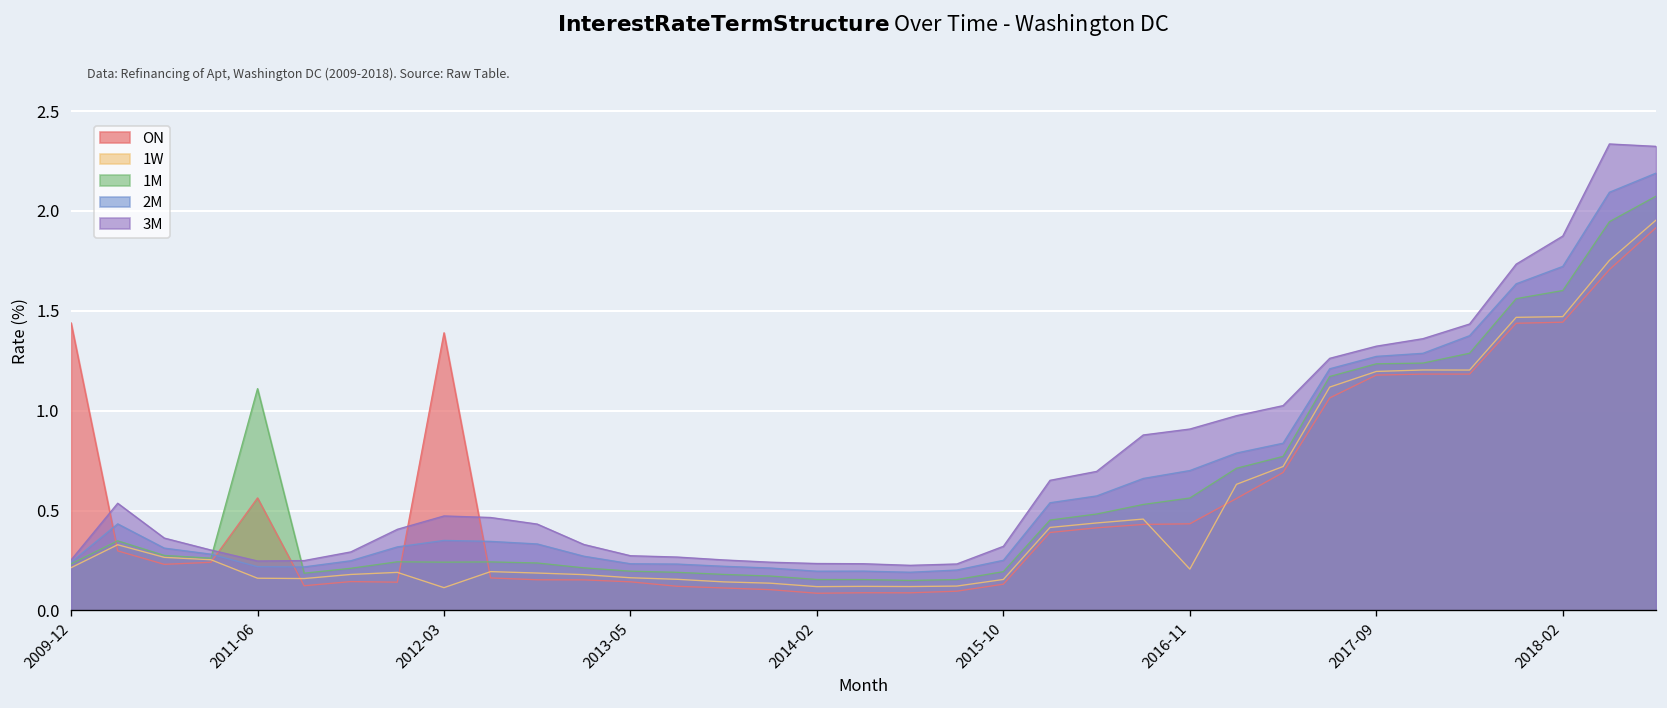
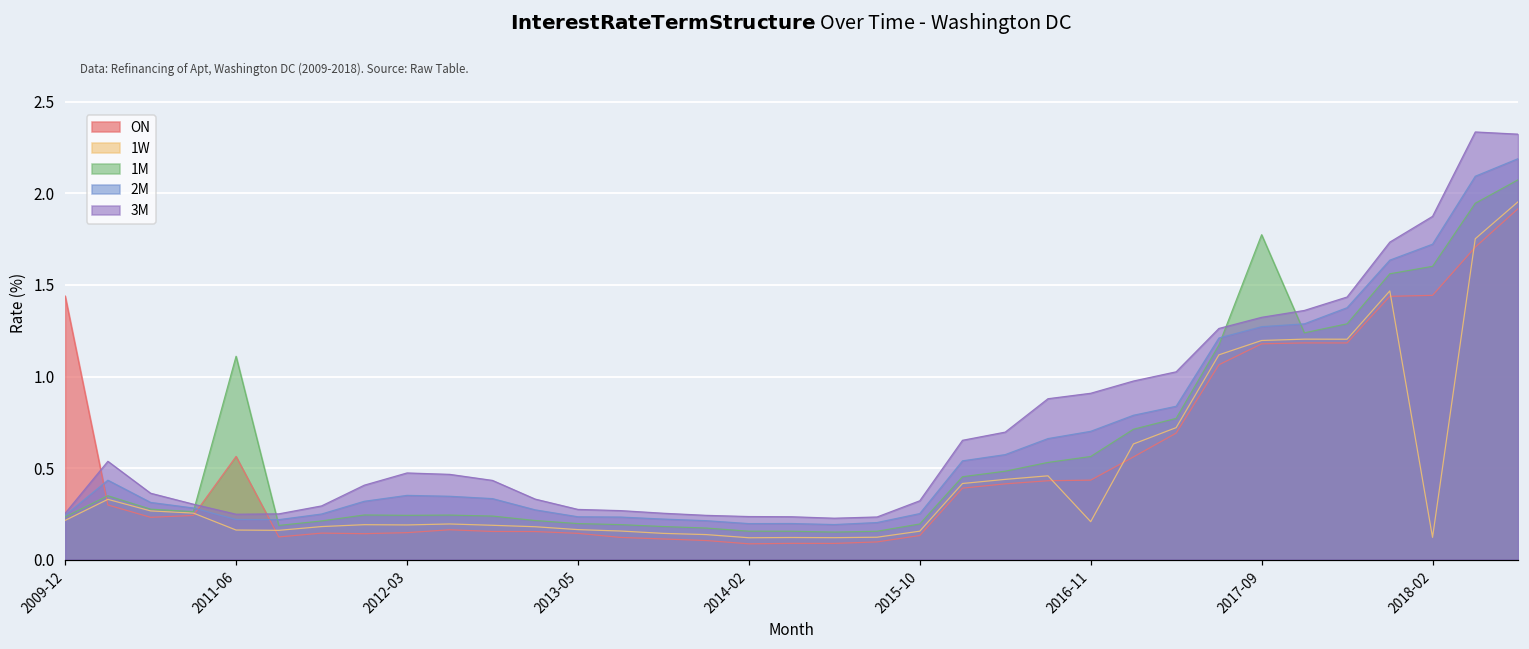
ON, 2012-03: 1.39 -> 0.15
1W, 2012-03: 0.11 -> 0.19
1M, 2017-09: 1.23 -> 1.77
1W, 2018-02: 1.47 -> 0.12
